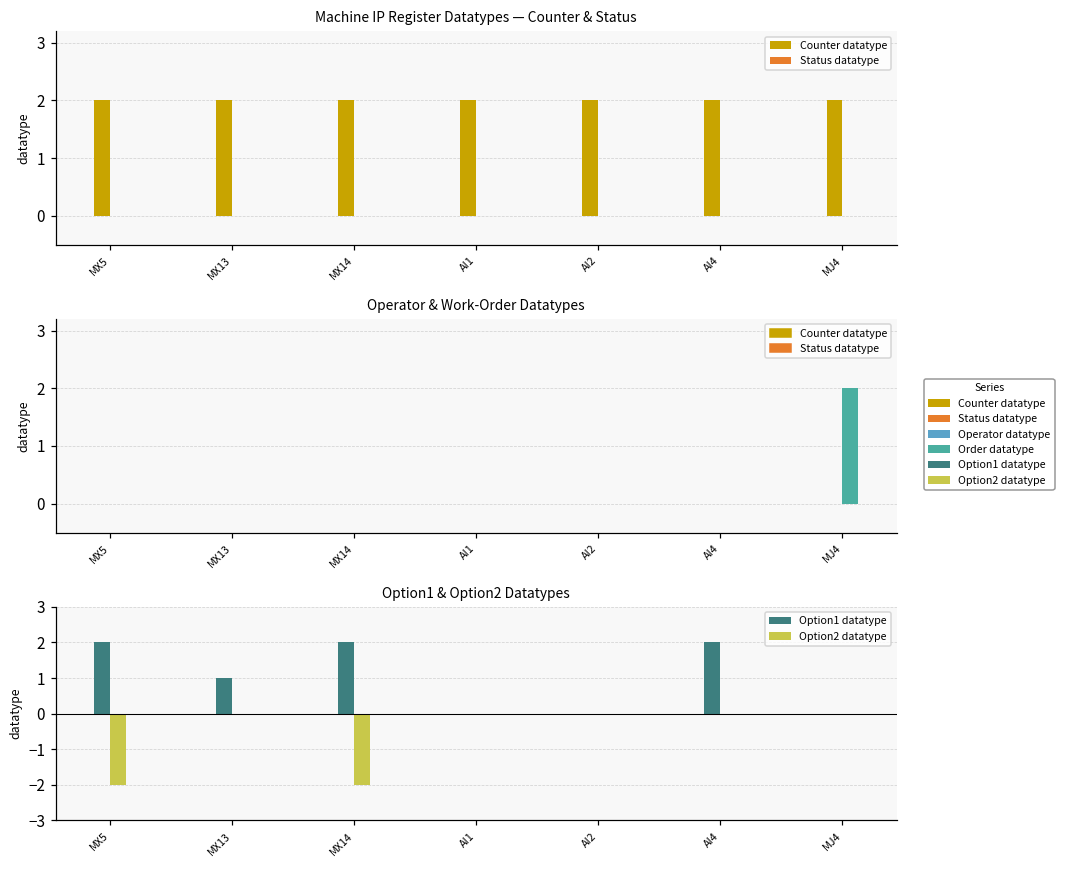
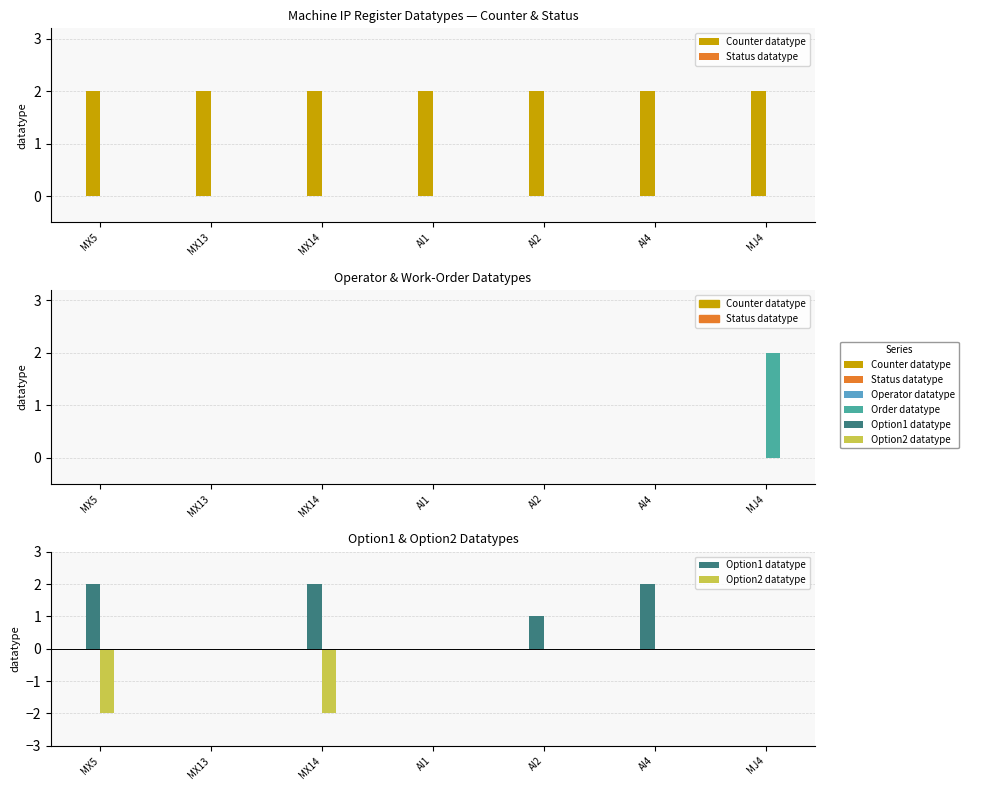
Option1 & Option2 Datatypes, Option1 datatype, MX13: 1 -> 0
Option1 & Option2 Datatypes, Option1 datatype, AI2: 0 -> 1
